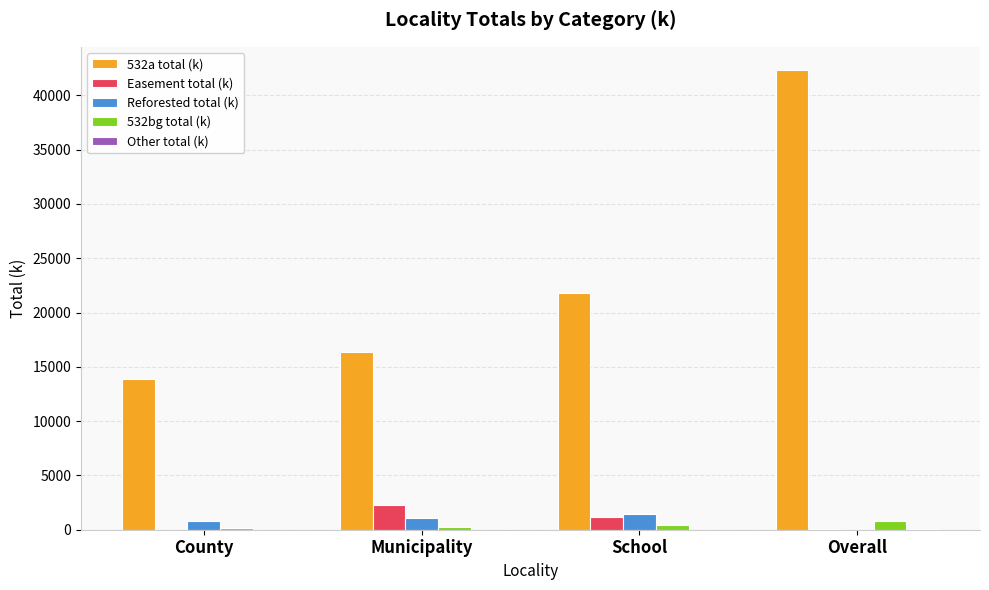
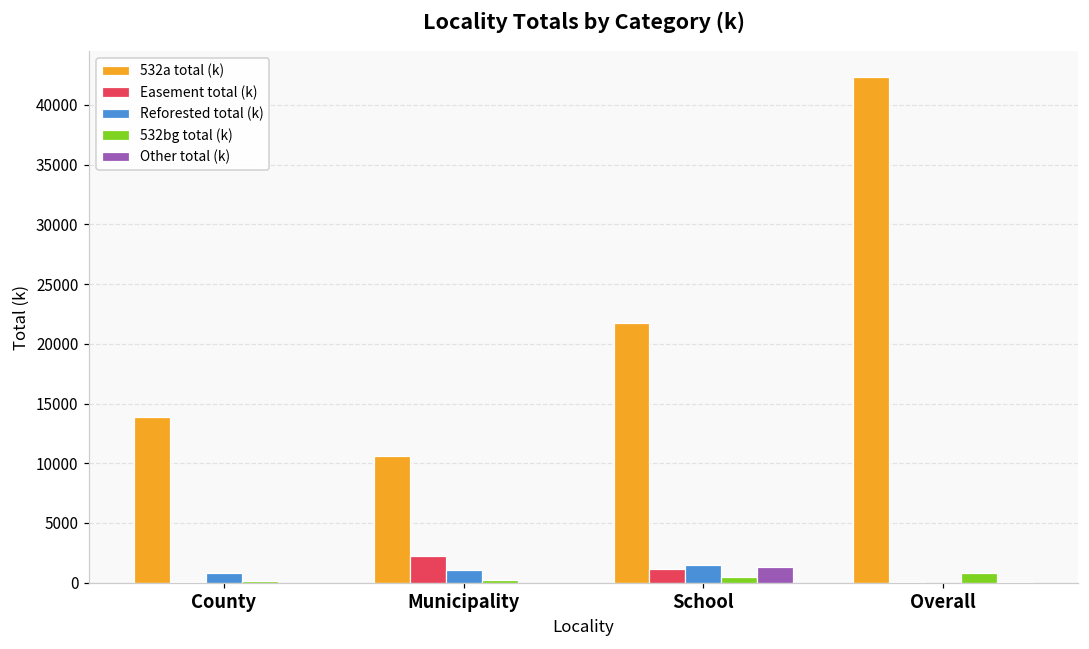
532a total (k), Municipality: 16400 -> 10600
Other total (k), School: 0 -> 1300
